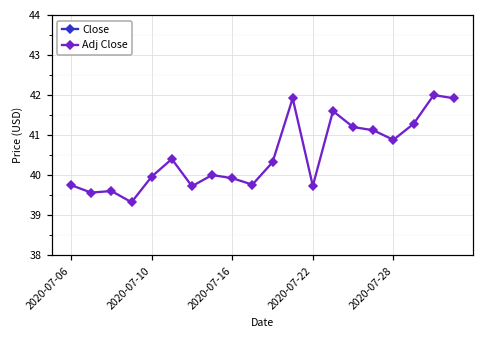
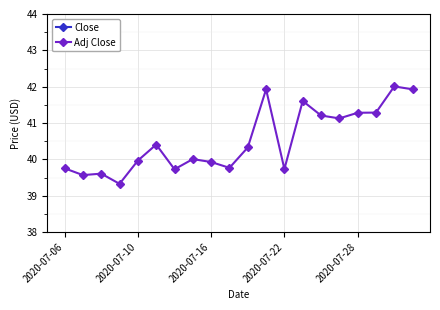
Adj Close, 2020-07-28: 40.9 -> 41.3
